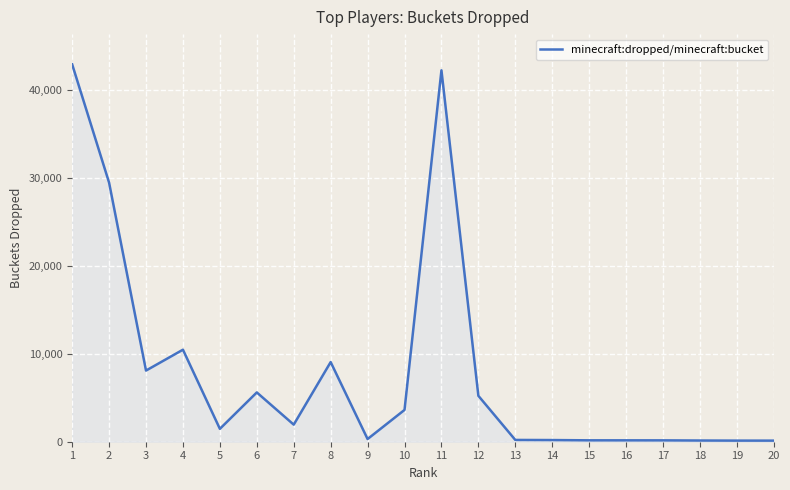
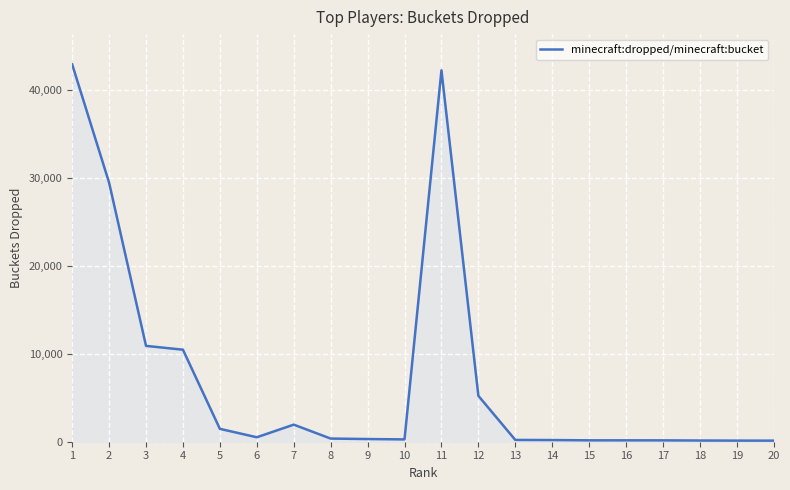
3: 8,000 -> 11,000
6: 6,000 -> 1,000
8: 9,000 -> 0
10: 4,000 -> 0
